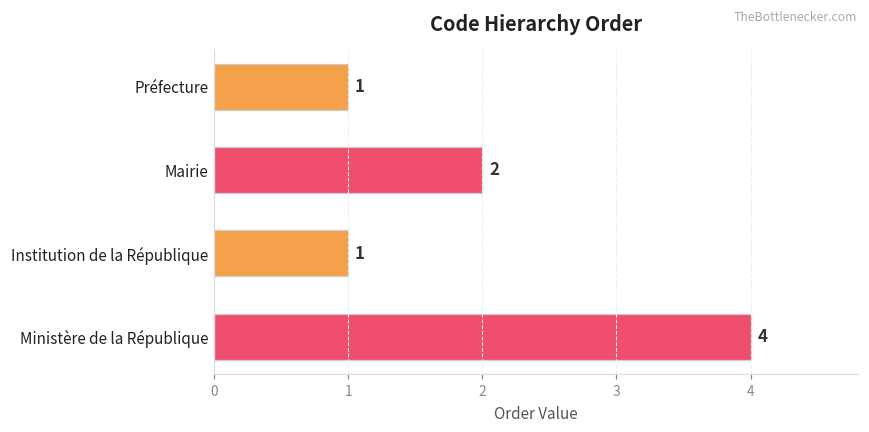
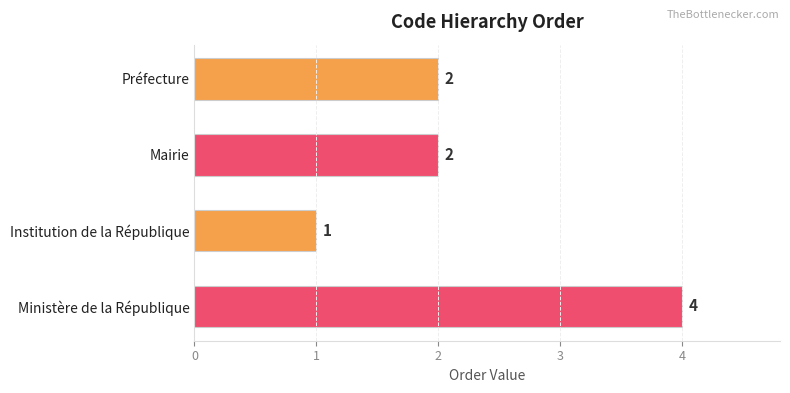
Préfecture: 1 -> 2
